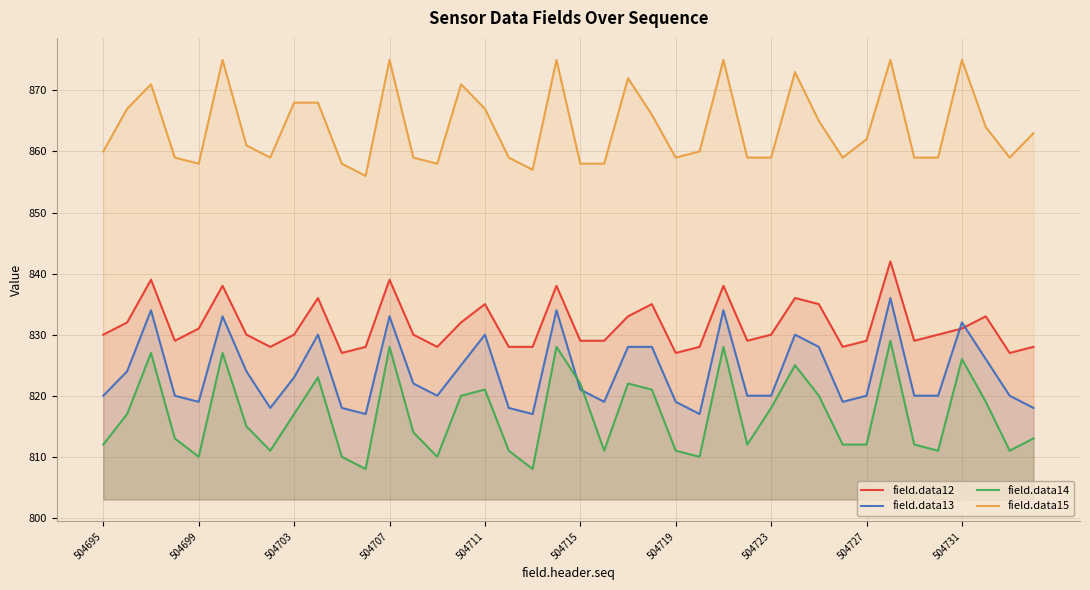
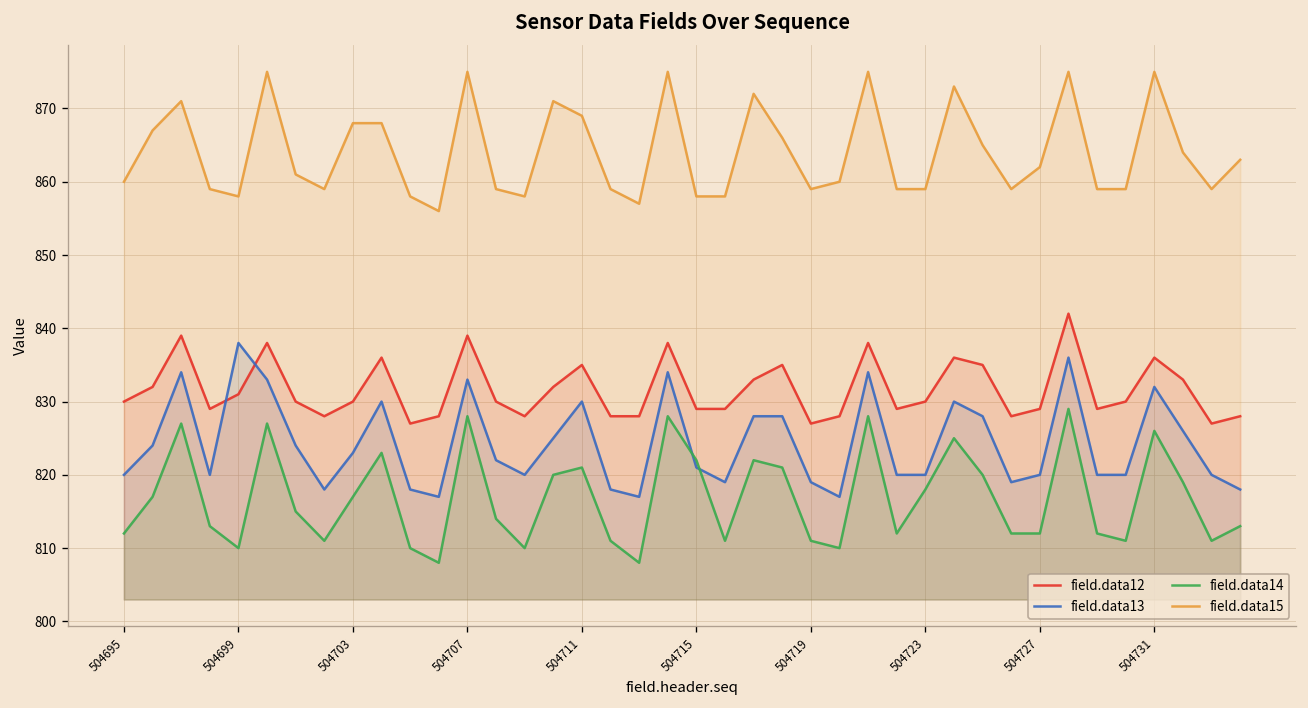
field.data13, 504699: 819 -> 838
field.data15, 504711: 867 -> 869
field.data12, 504731: 831 -> 836
